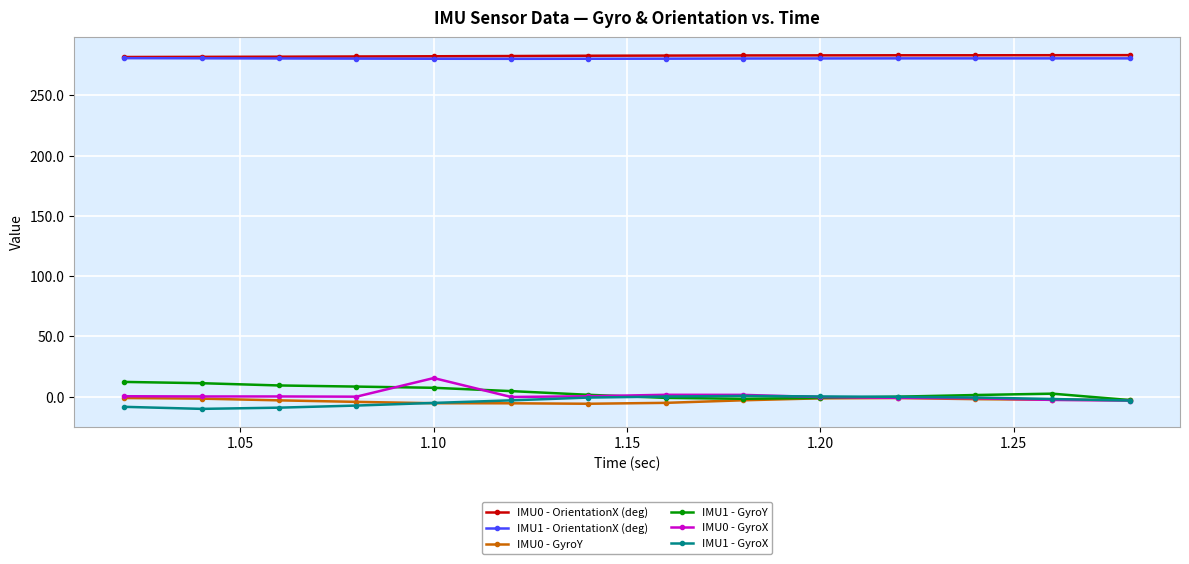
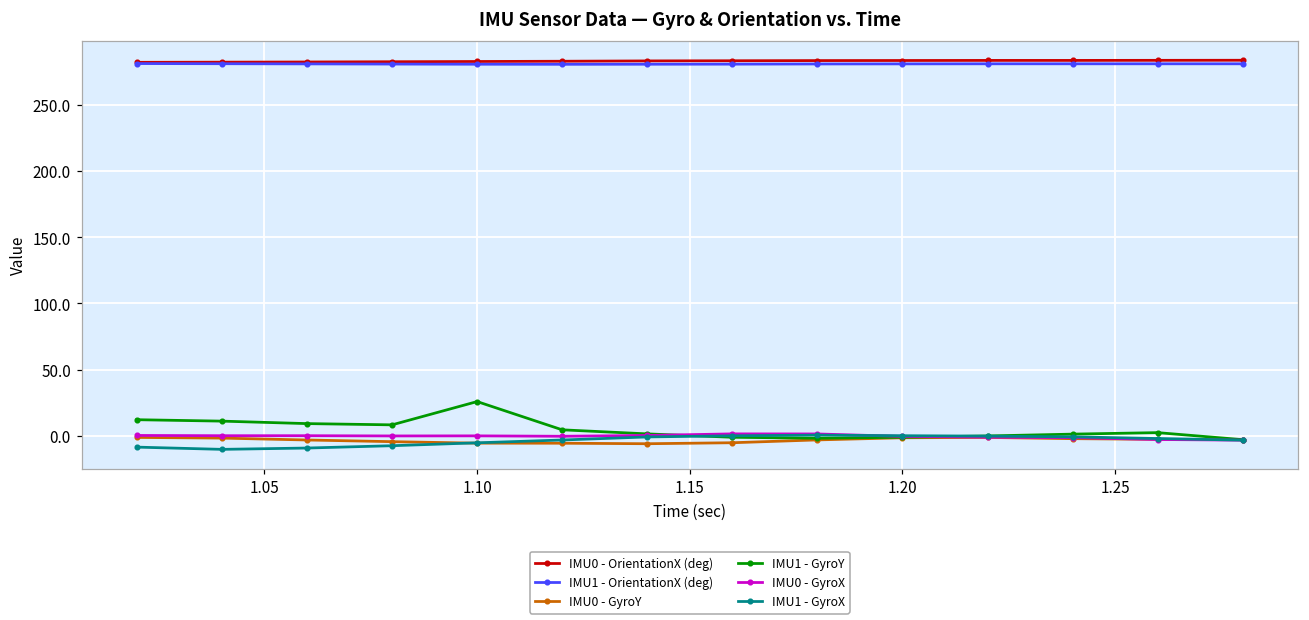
IMU1 - GyroY, 1.10: 7 -> 26
IMU0 - GyroX, 1.10: 15 -> 0
